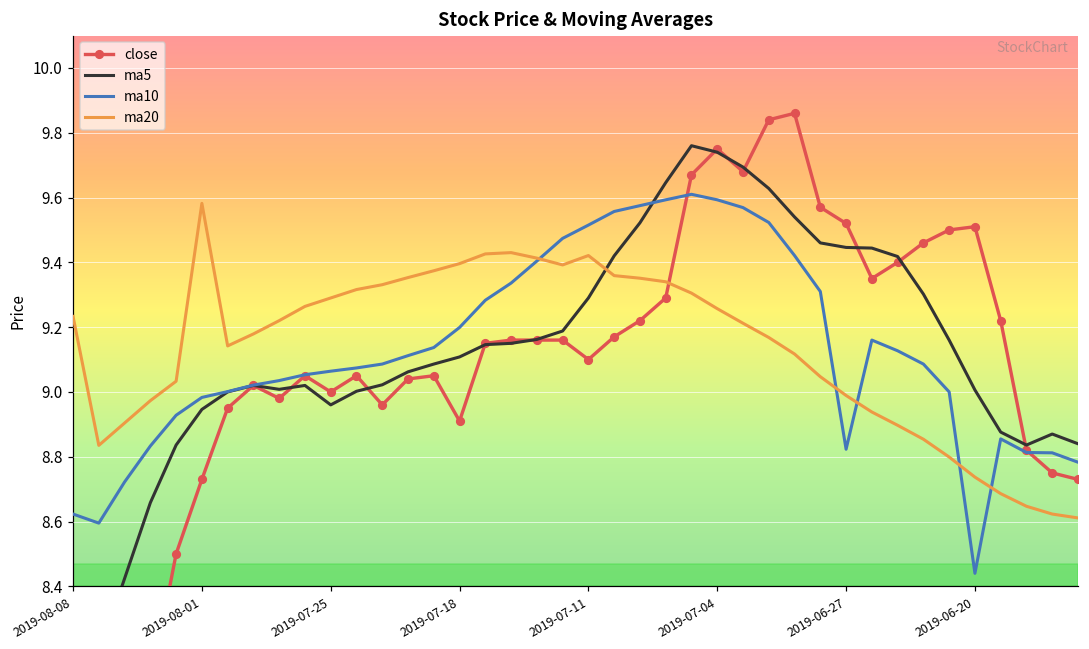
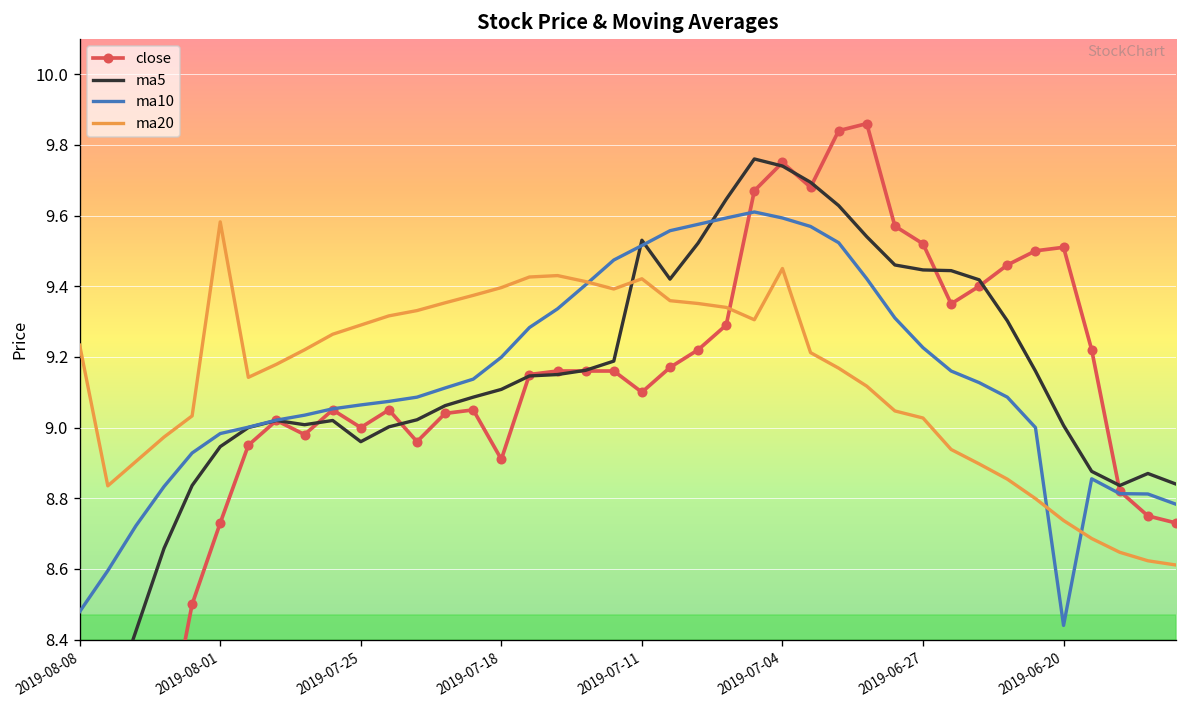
ma10, 2019-08-08: 8.62 -> 8.48
ma5, 2019-07-11: 9.29 -> 9.53
ma20, 2019-07-04: 9.26 -> 9.45
ma10, 2019-06-27: 8.82 -> 9.23
ma20, 2019-06-27: 8.99 -> 9.03
